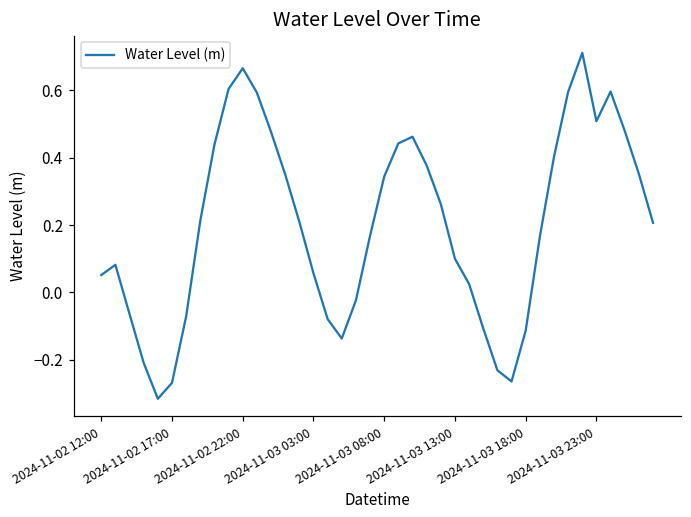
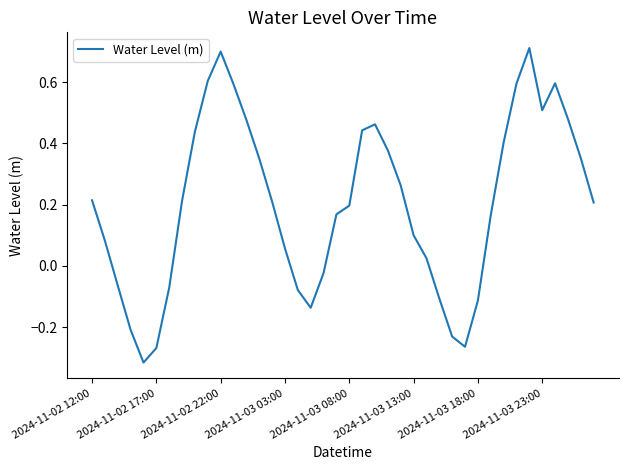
2024-11-02 12:00: 0.05 -> 0.21
2024-11-02 22:00: 0.67 -> 0.70
2024-11-03 08:00: 0.34 -> 0.20
